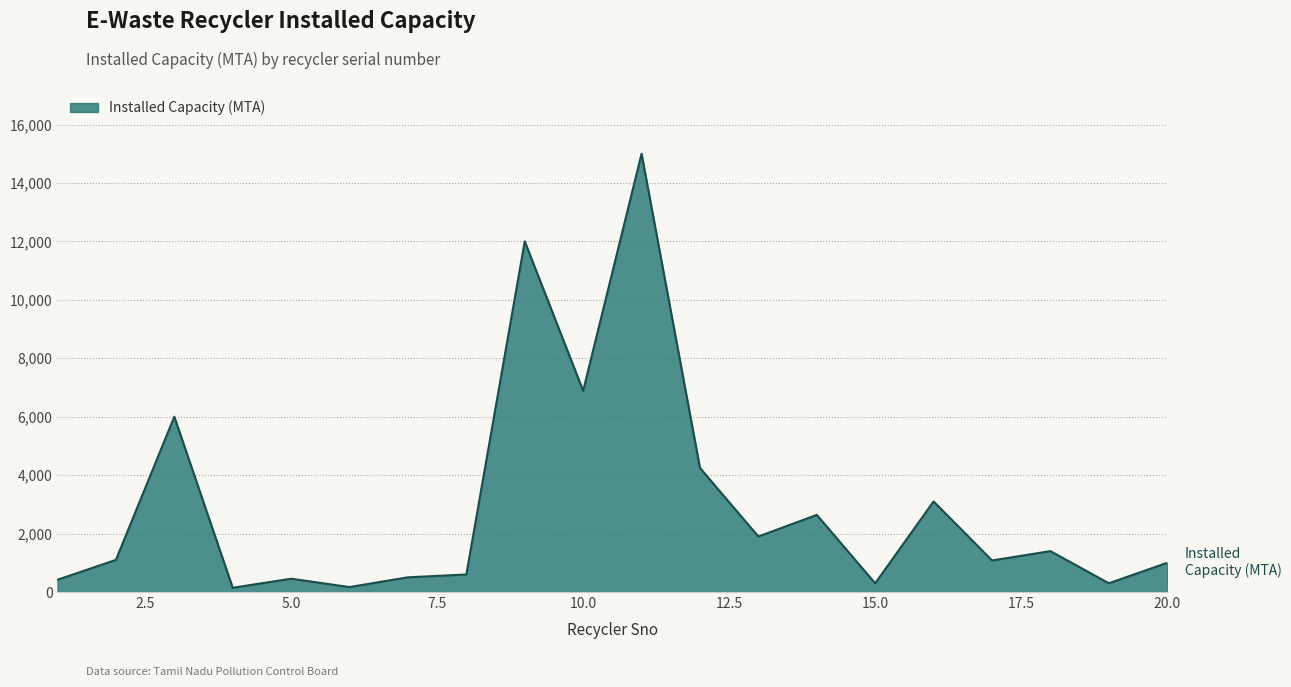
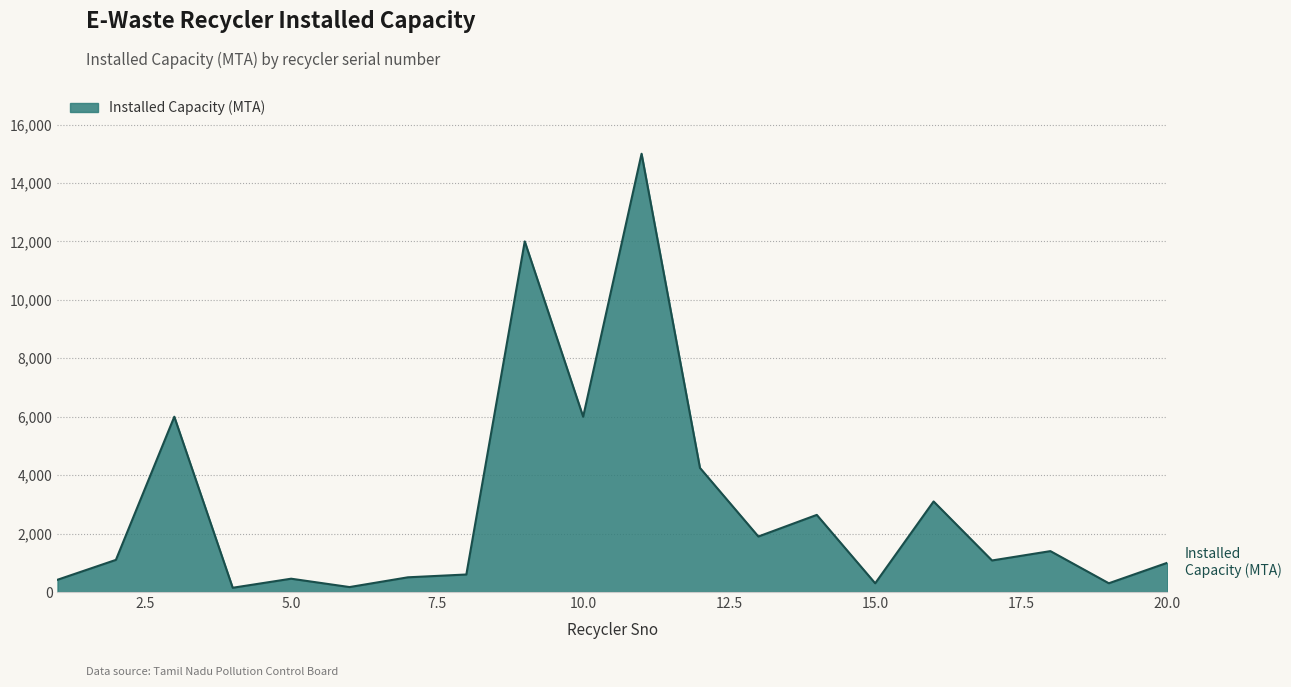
10.0: 6,900 -> 6,000
